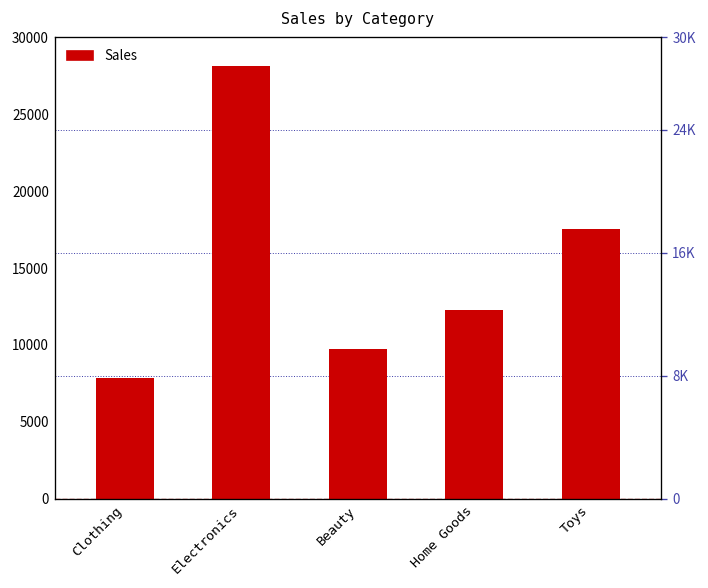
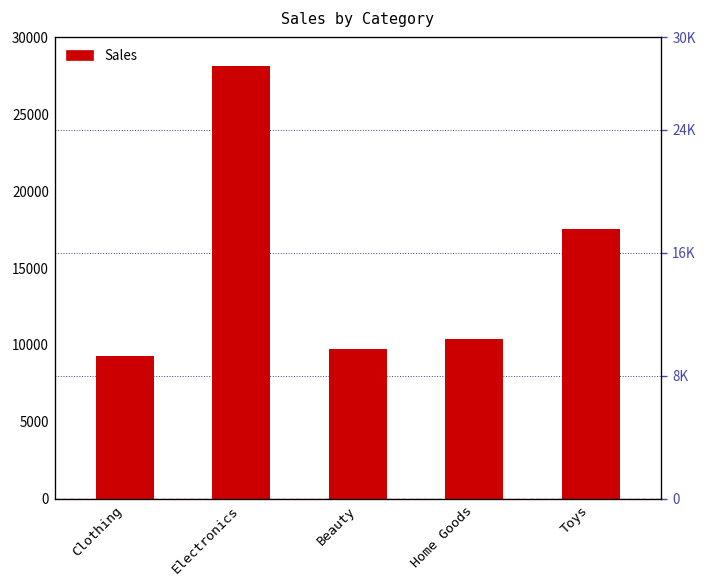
Clothing: 7800 -> 9300
Home Goods: 12200 -> 10400
